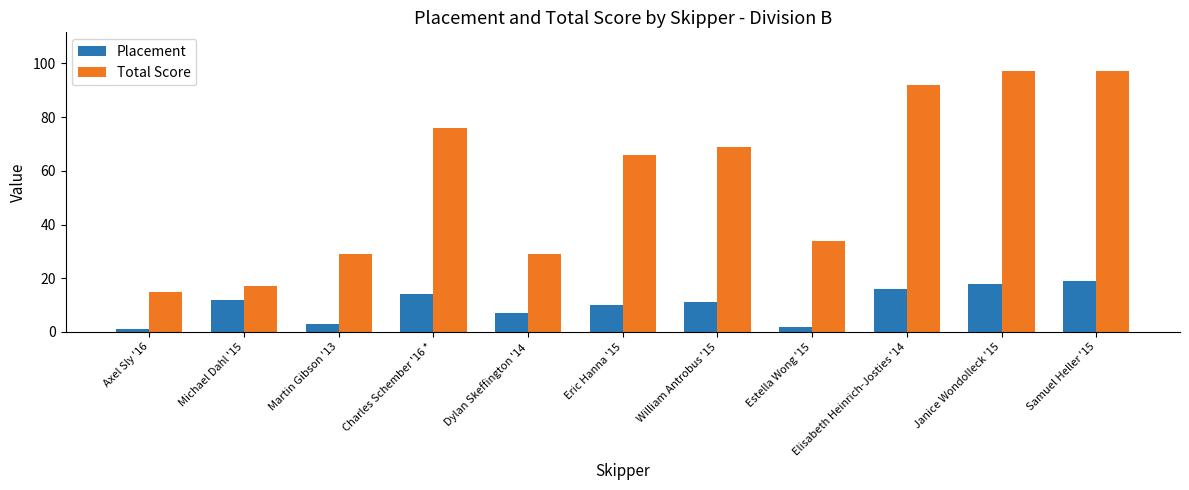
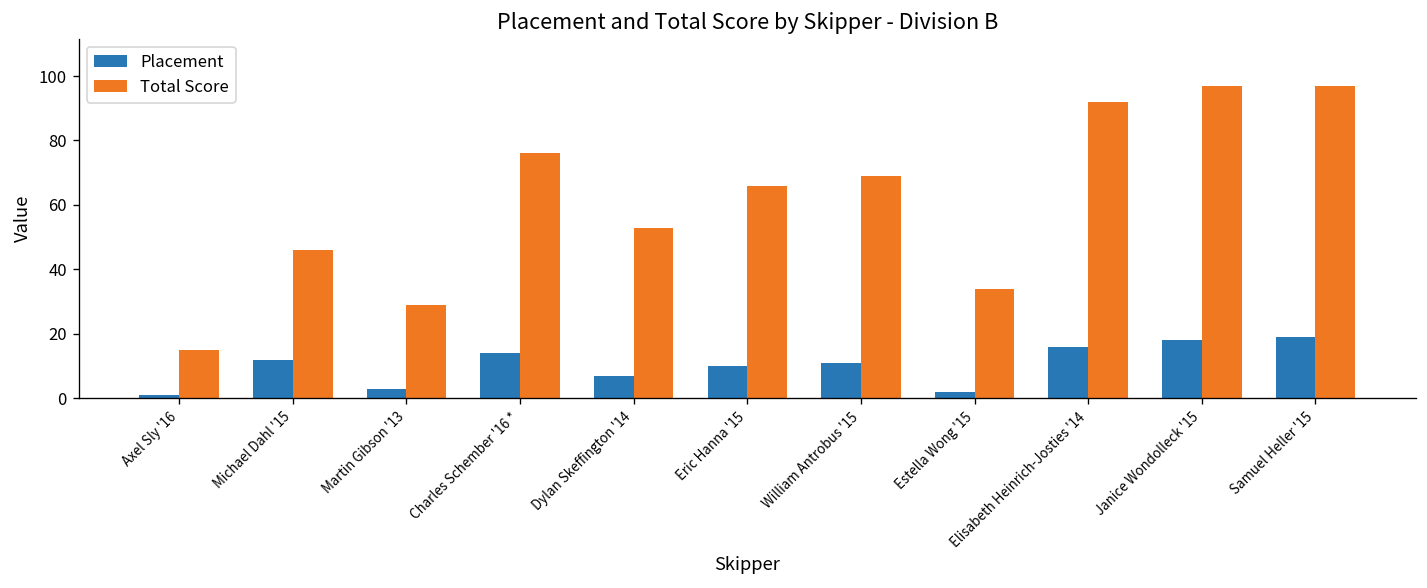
Total Score, Michael Dahl '15: 17 -> 46
Total Score, Dylan Skeffington '14: 29 -> 53
